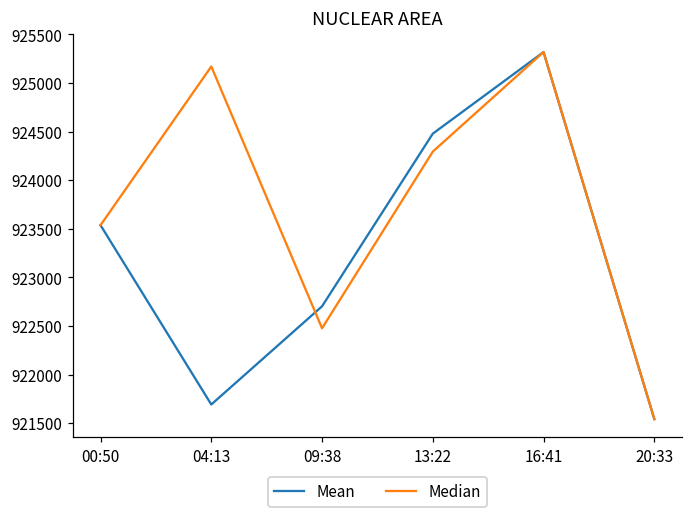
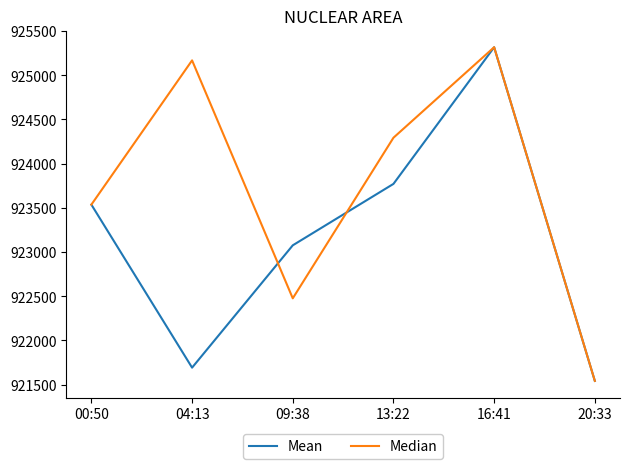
Mean, 09:38: 922700 -> 923100
Mean, 13:22: 924500 -> 923800
